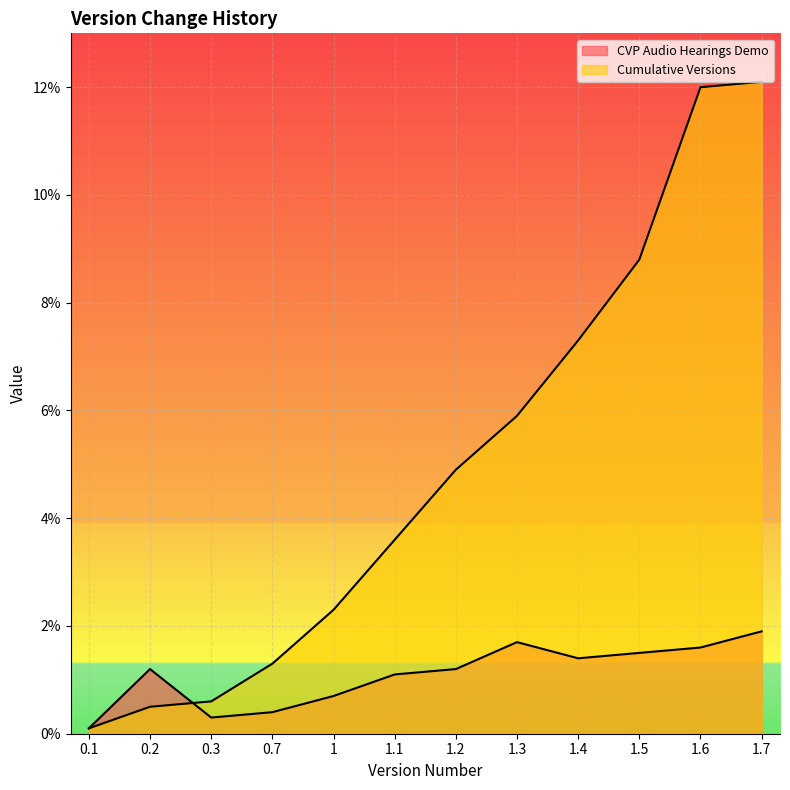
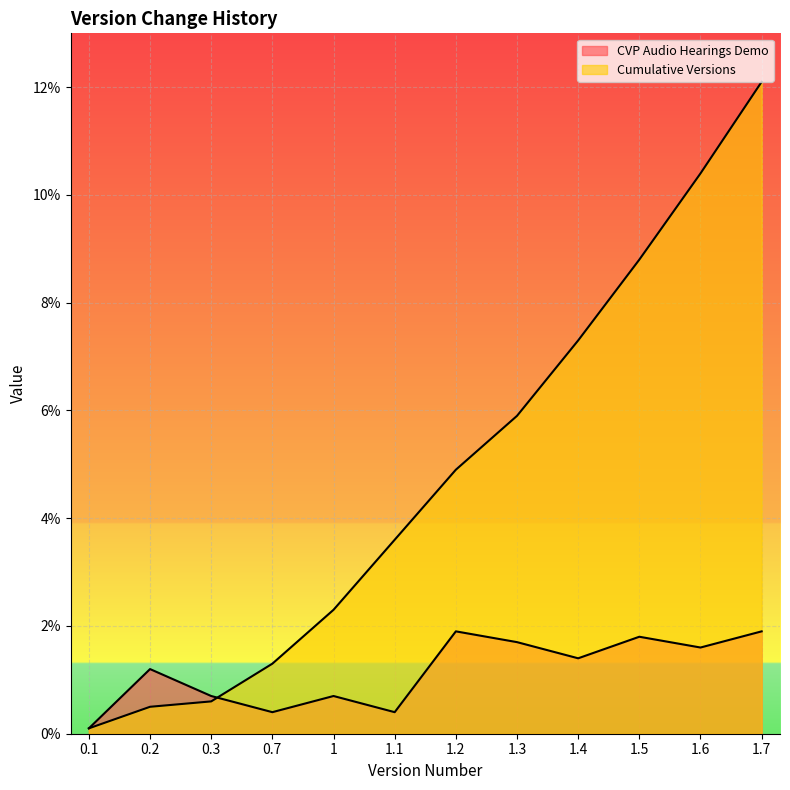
CVP Audio Hearings Demo, 0.3: 0.3% -> 0.7%
CVP Audio Hearings Demo, 1.1: 1.1% -> 0.4%
CVP Audio Hearings Demo, 1.2: 1.2% -> 1.9%
CVP Audio Hearings Demo, 1.5: 1.5% -> 1.8%
Cumulative Versions, 1.6: 12.0% -> 10.4%
